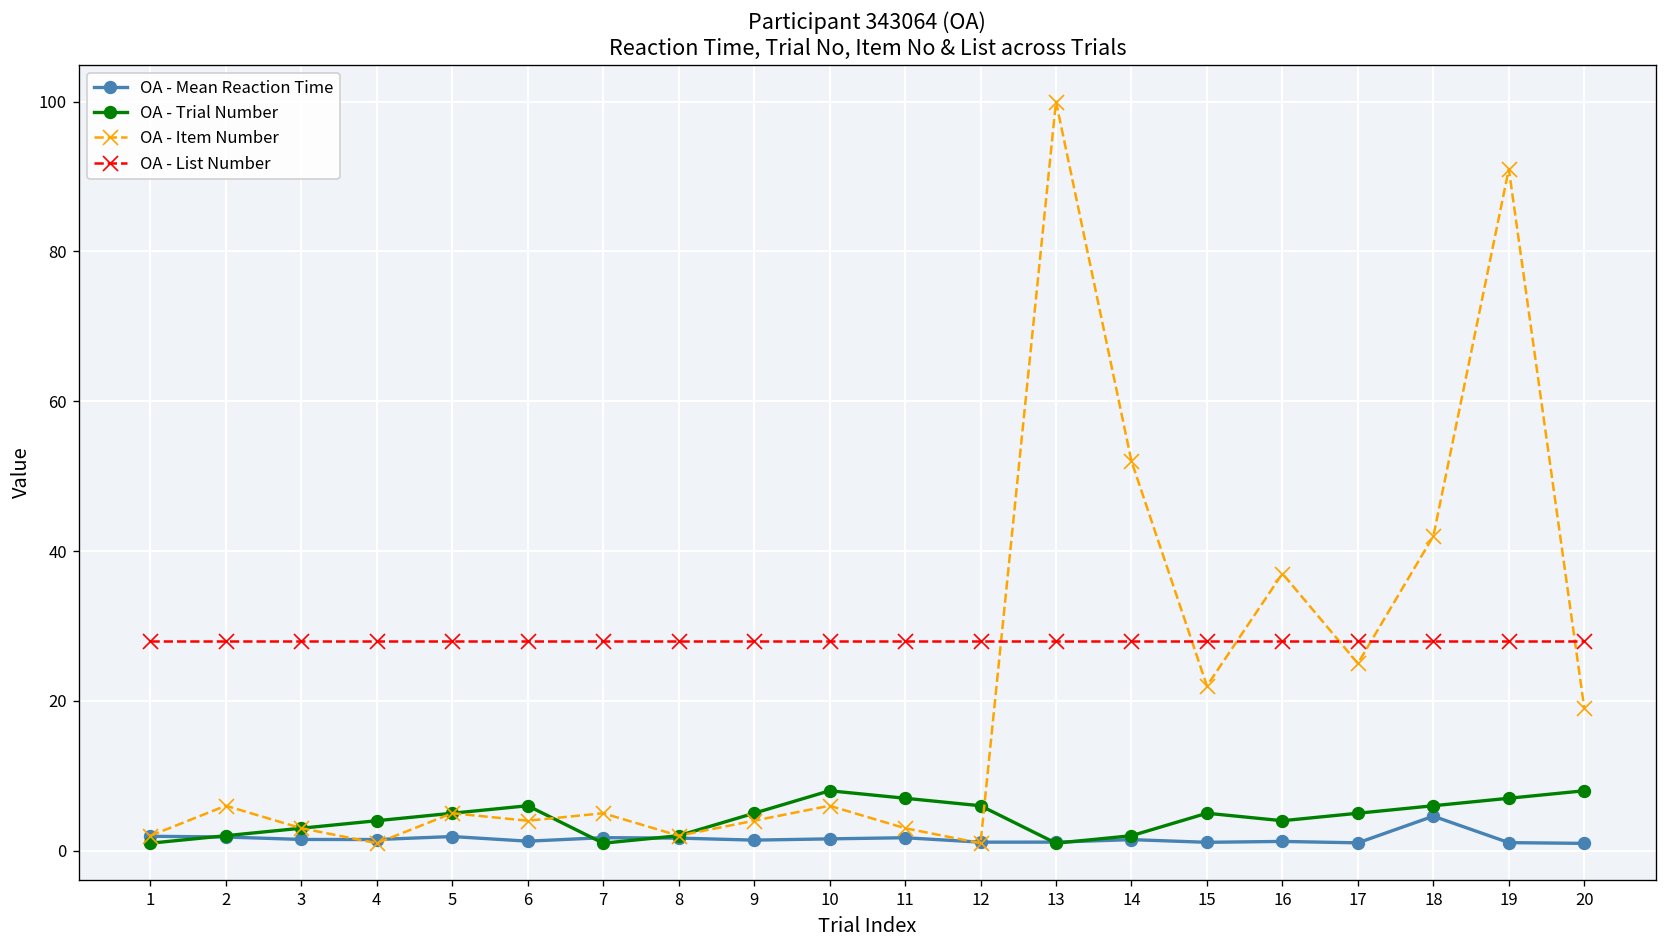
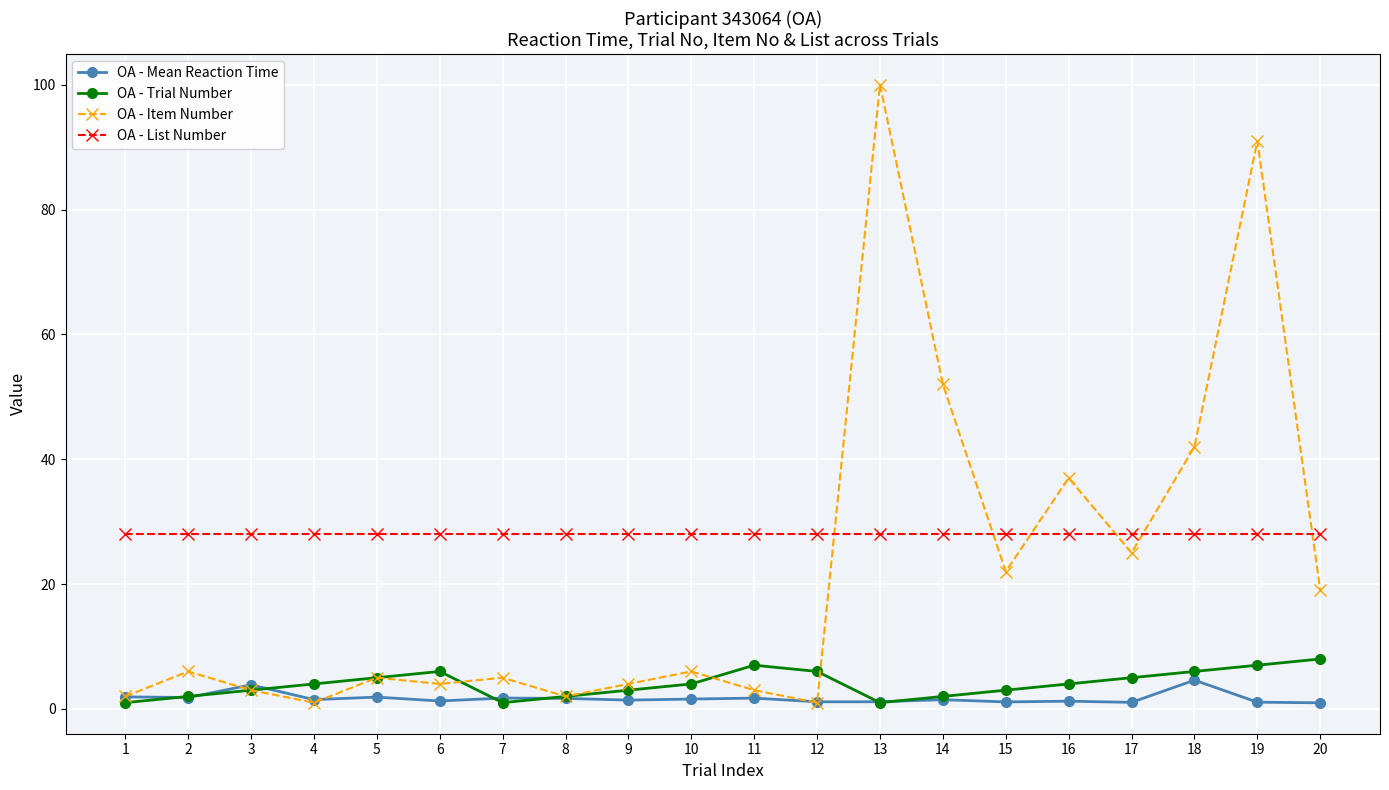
OA - Mean Reaction Time, 3: 2 -> 4
OA - Trial Number, 9: 5 -> 3
OA - Trial Number, 10: 8 -> 4
OA - Trial Number, 15: 5 -> 3
